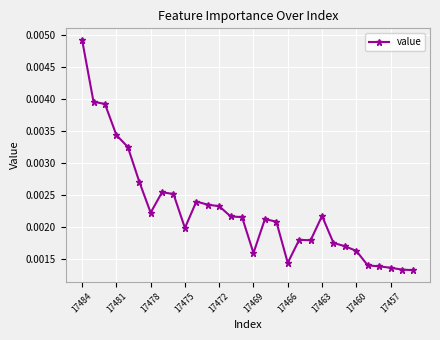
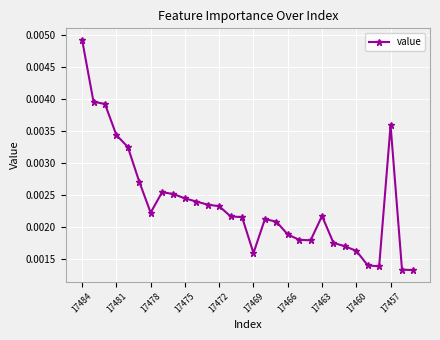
17475: 0.0020 -> 0.0025
17466: 0.0014 -> 0.0019
17457: 0.0014 -> 0.0036
